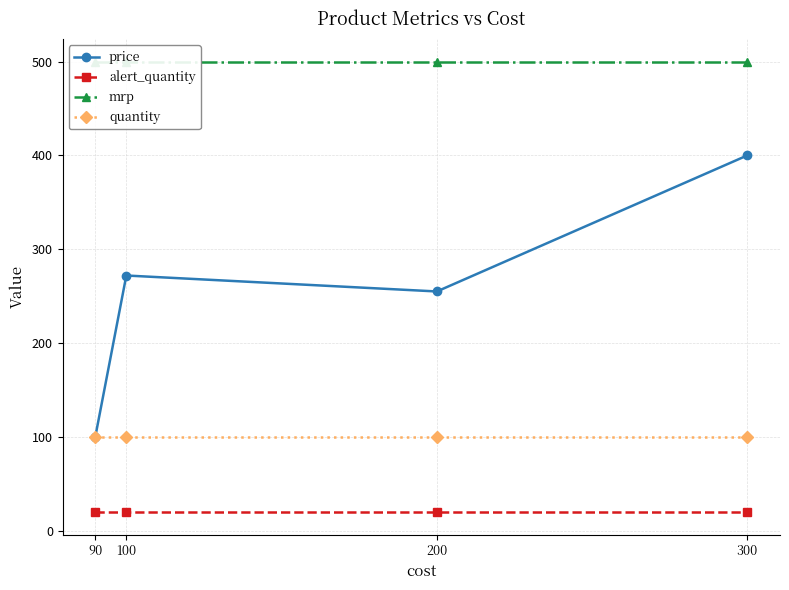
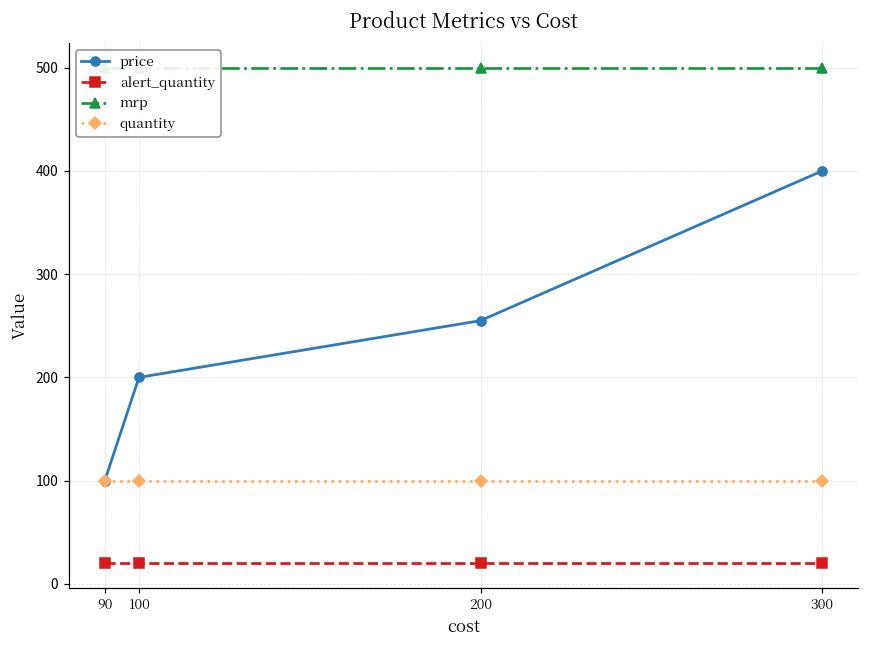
price, 100: 270 -> 200
